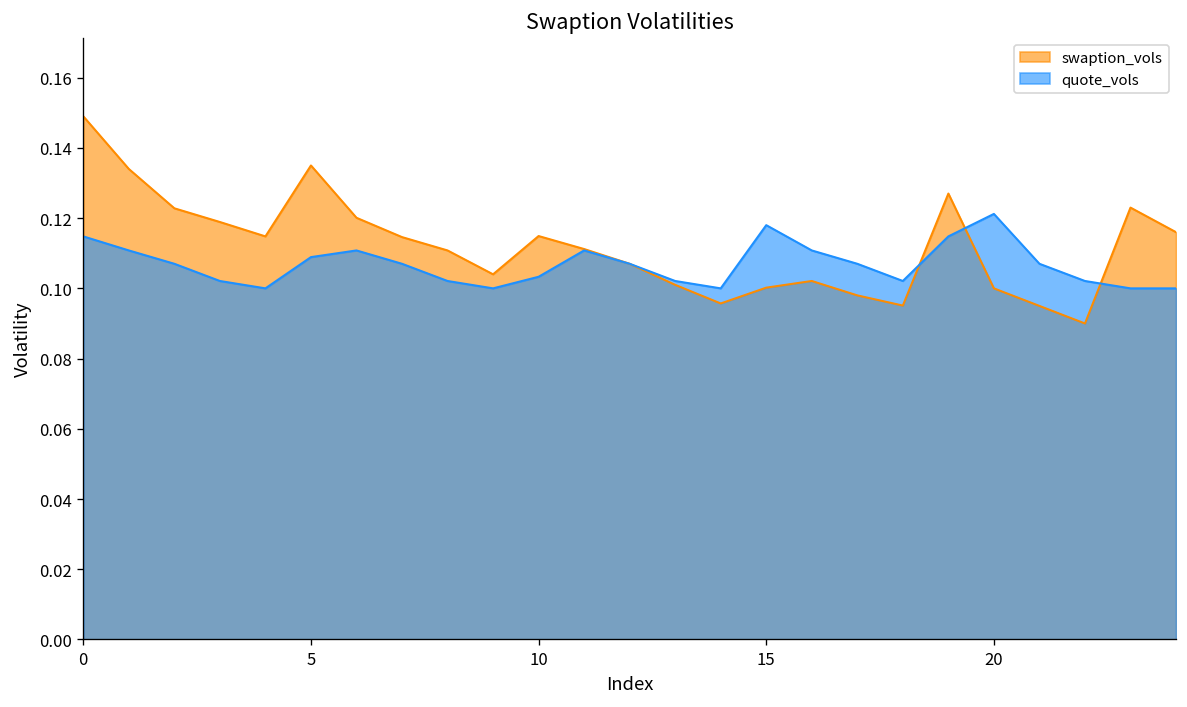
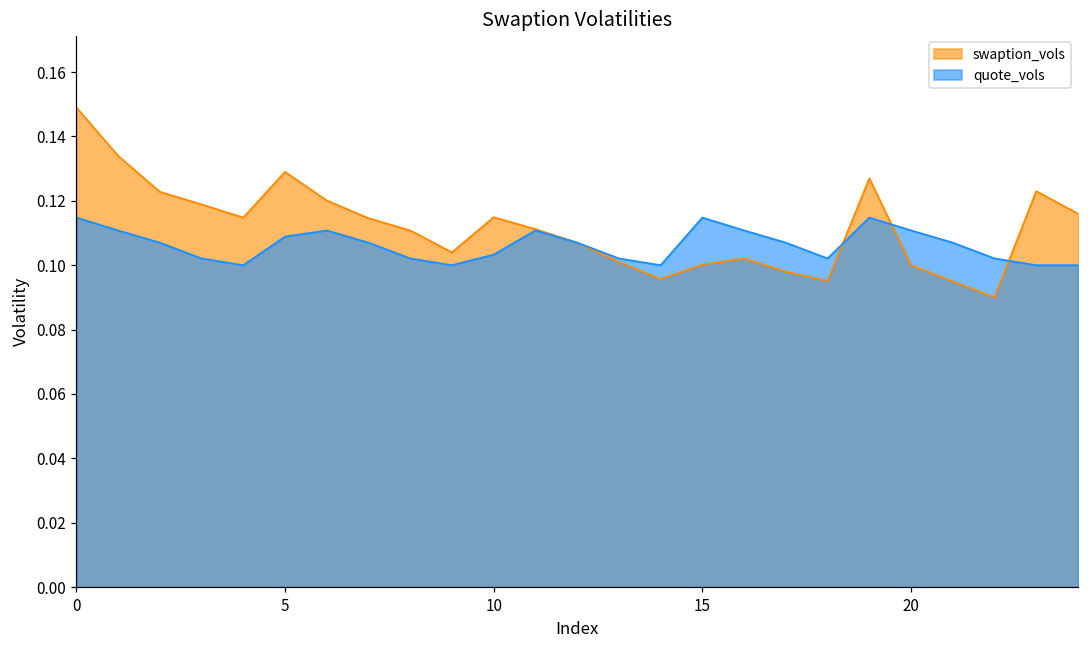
swaption_vols, 5: 0.135 -> 0.129
quote_vols, 15: 0.118 -> 0.115
quote_vols, 20: 0.121 -> 0.111
